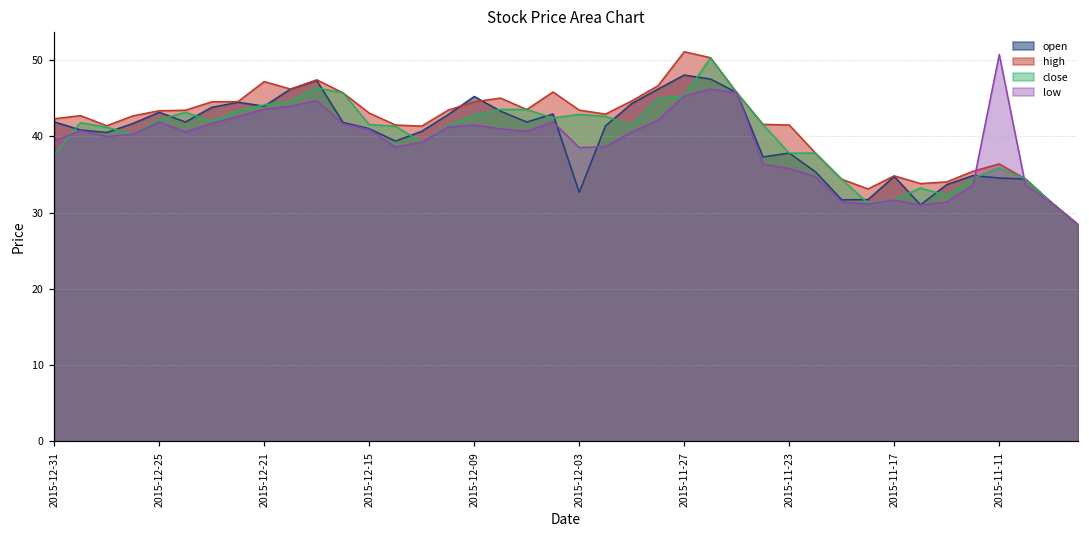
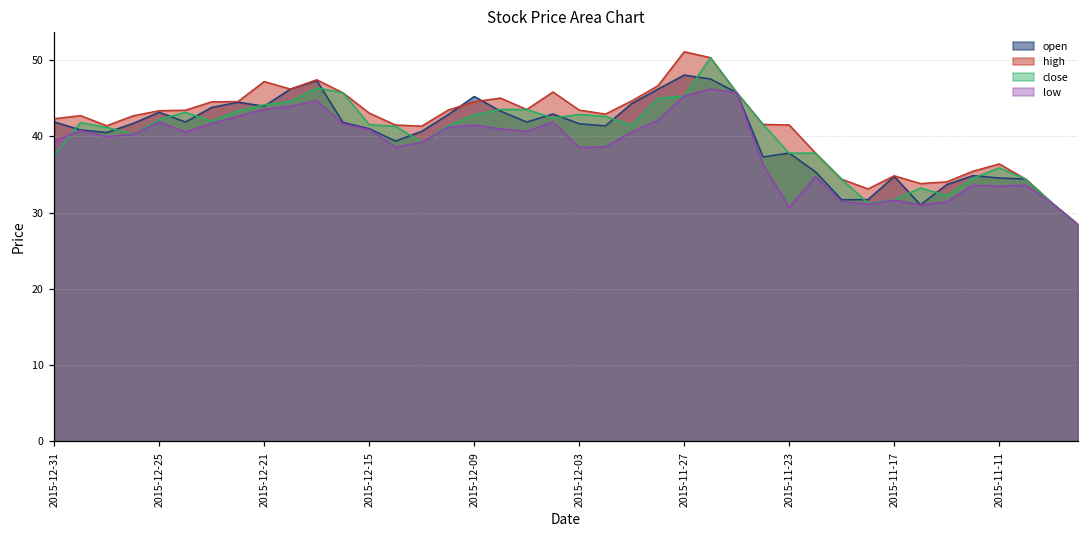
open, 2015-12-03: 33 -> 42
low, 2015-11-23: 36 -> 31
low, 2015-11-11: 51 -> 33
